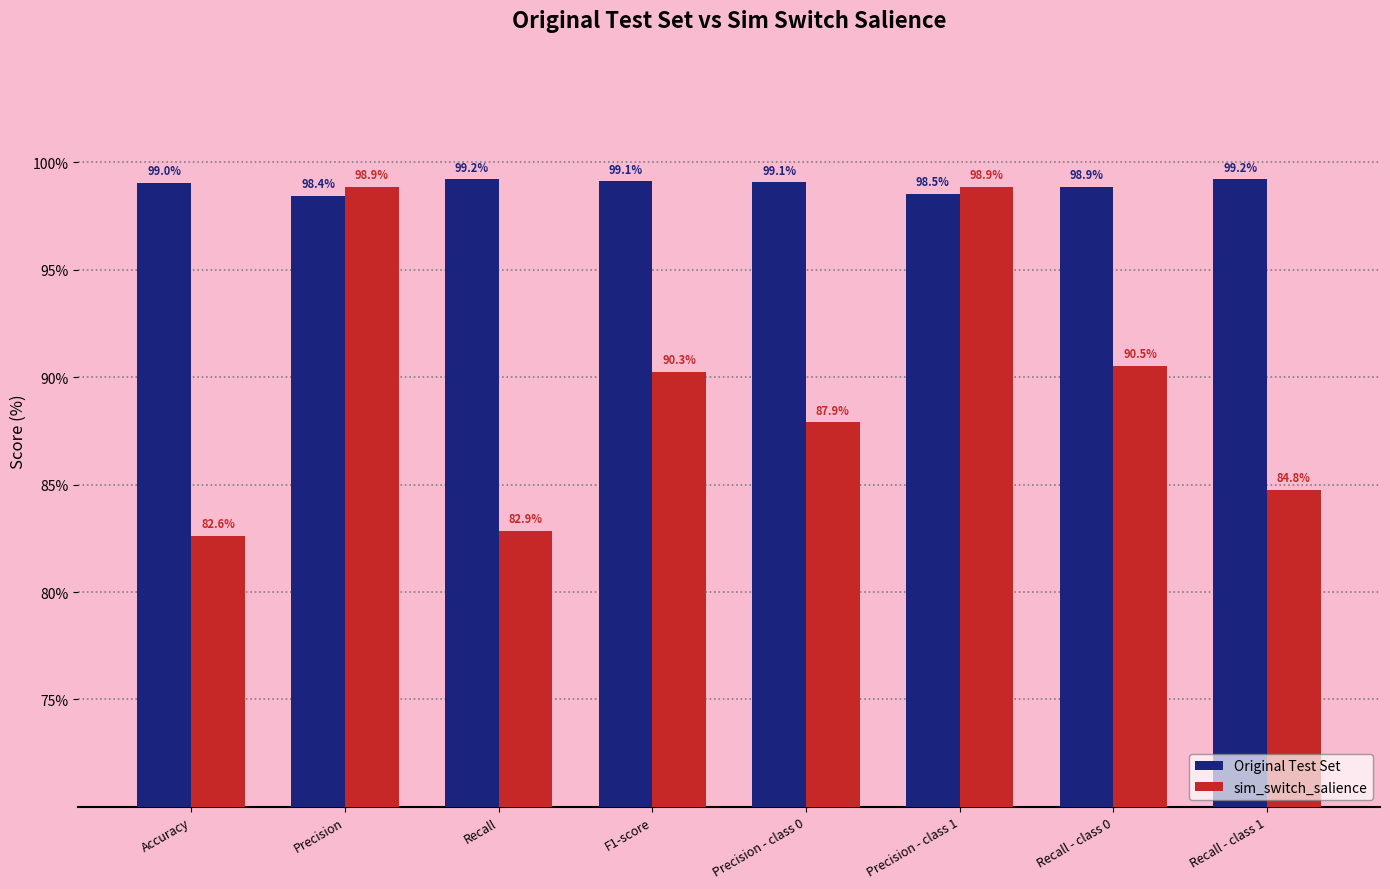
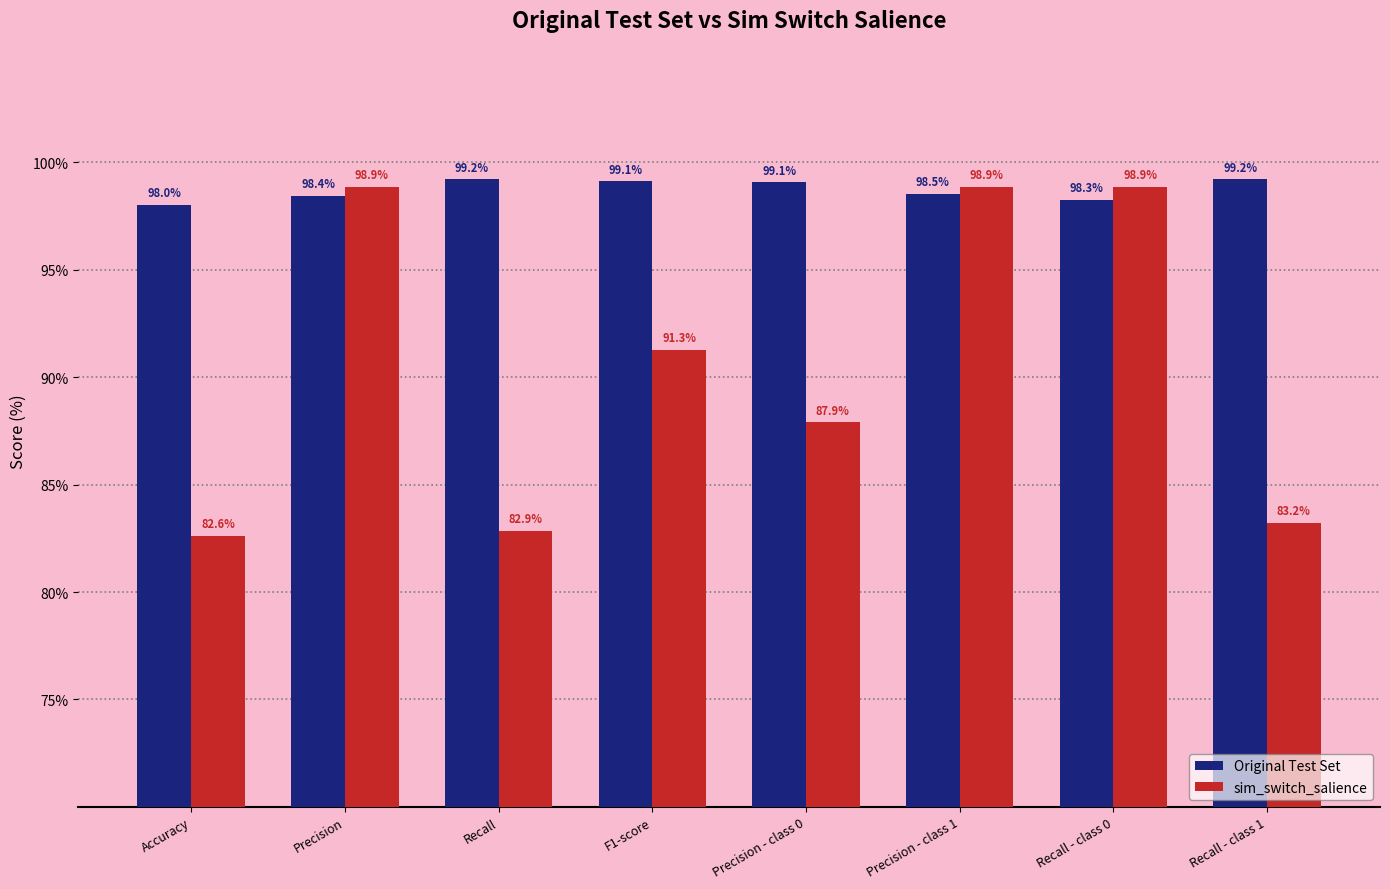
Original Test Set, Accuracy: 99.0% -> 98.0%
sim_switch_salience, F1-score: 90.3% -> 91.3%
Original Test Set, Recall - class 0: 98.9% -> 98.3%
sim_switch_salience, Recall - class 0: 90.5% -> 98.9%
sim_switch_salience, Recall - class 1: 84.8% -> 83.2%
